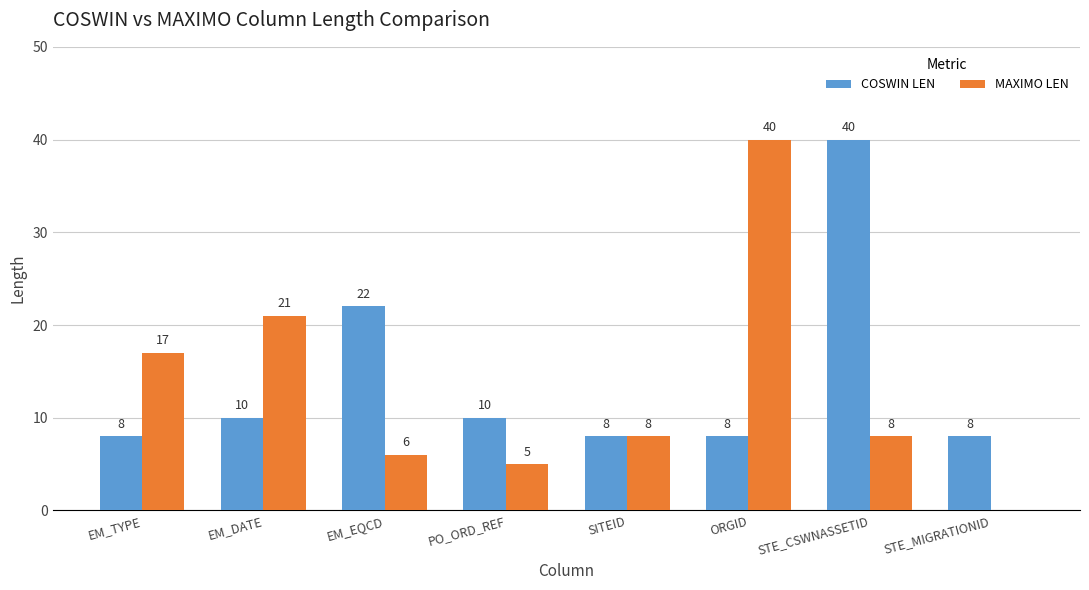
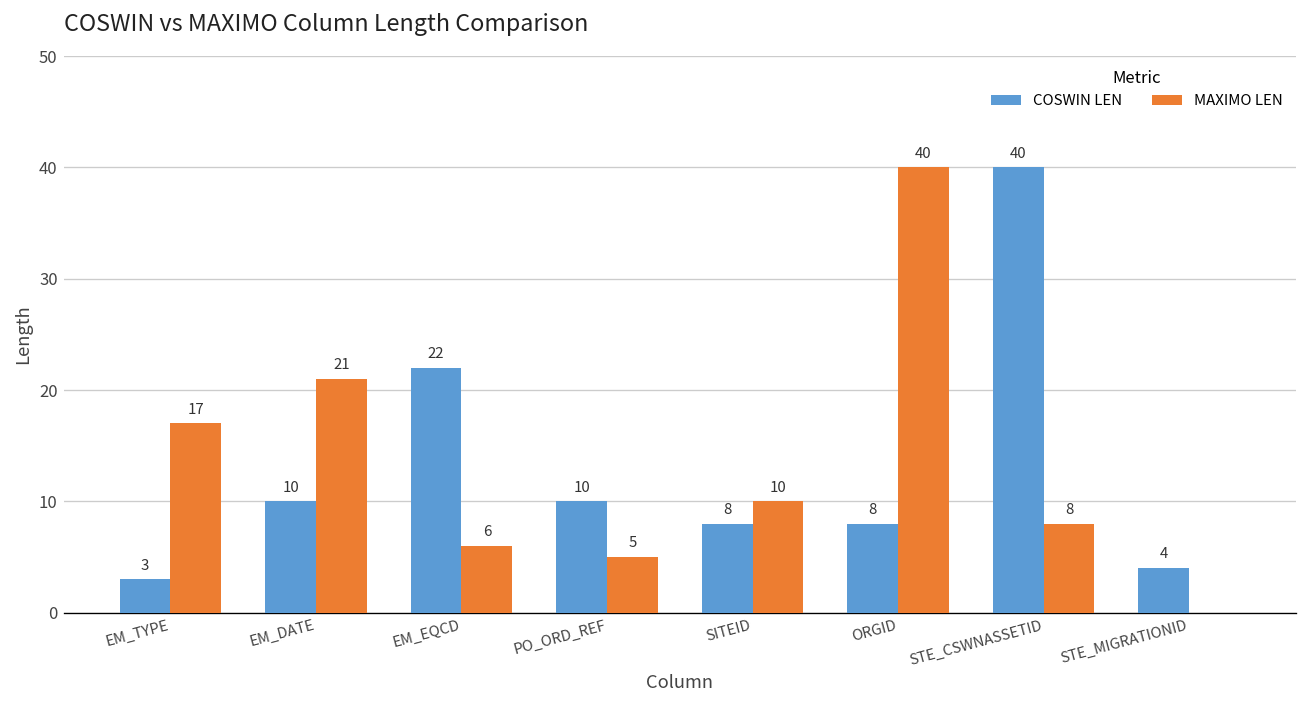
COSWIN LEN, EM_TYPE: 8 -> 3
MAXIMO LEN, SITEID: 8 -> 10
COSWIN LEN, STE_MIGRATIONID: 8 -> 4
